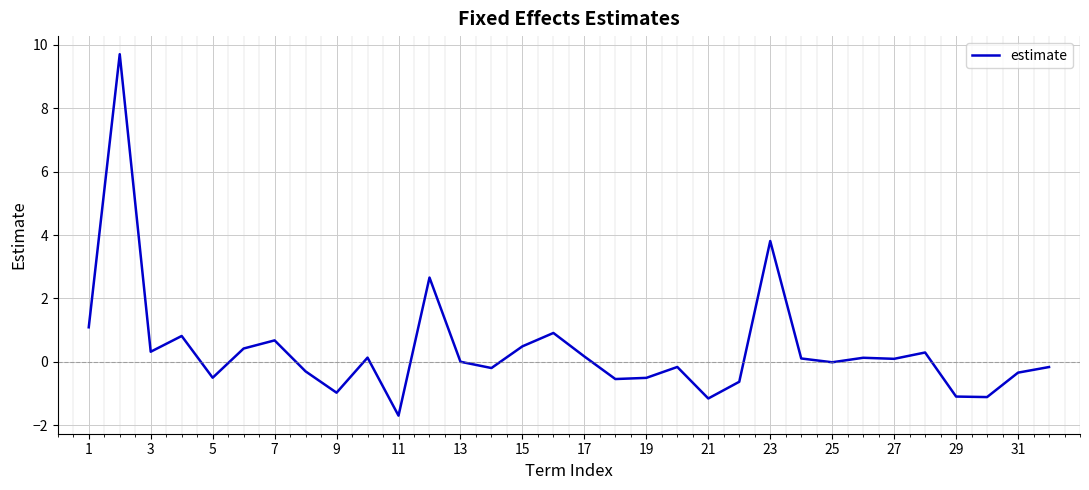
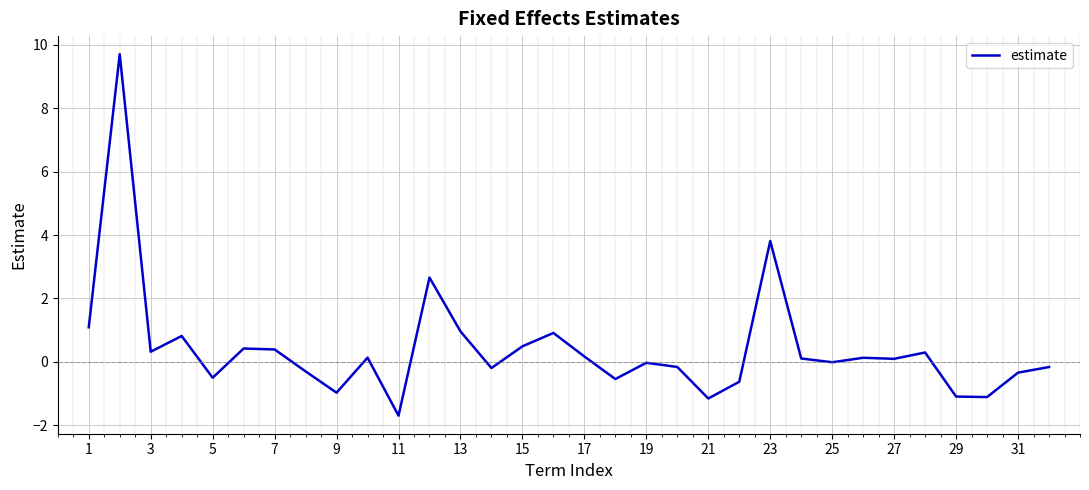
7: 0.7 -> 0.4
13: 0.0 -> 1.0
19: -0.5 -> 0.0
